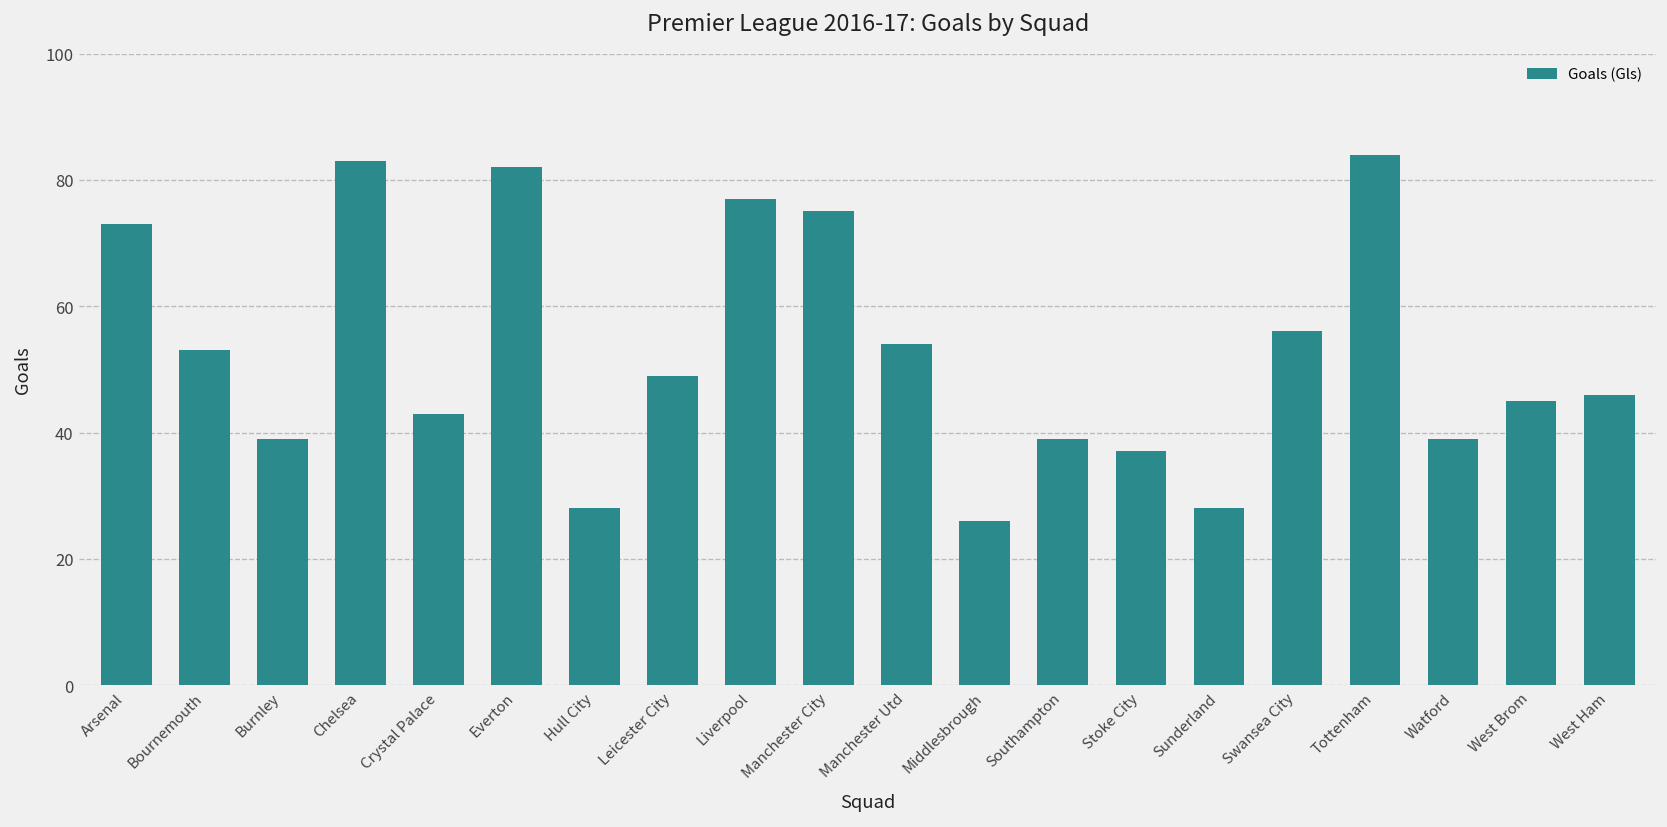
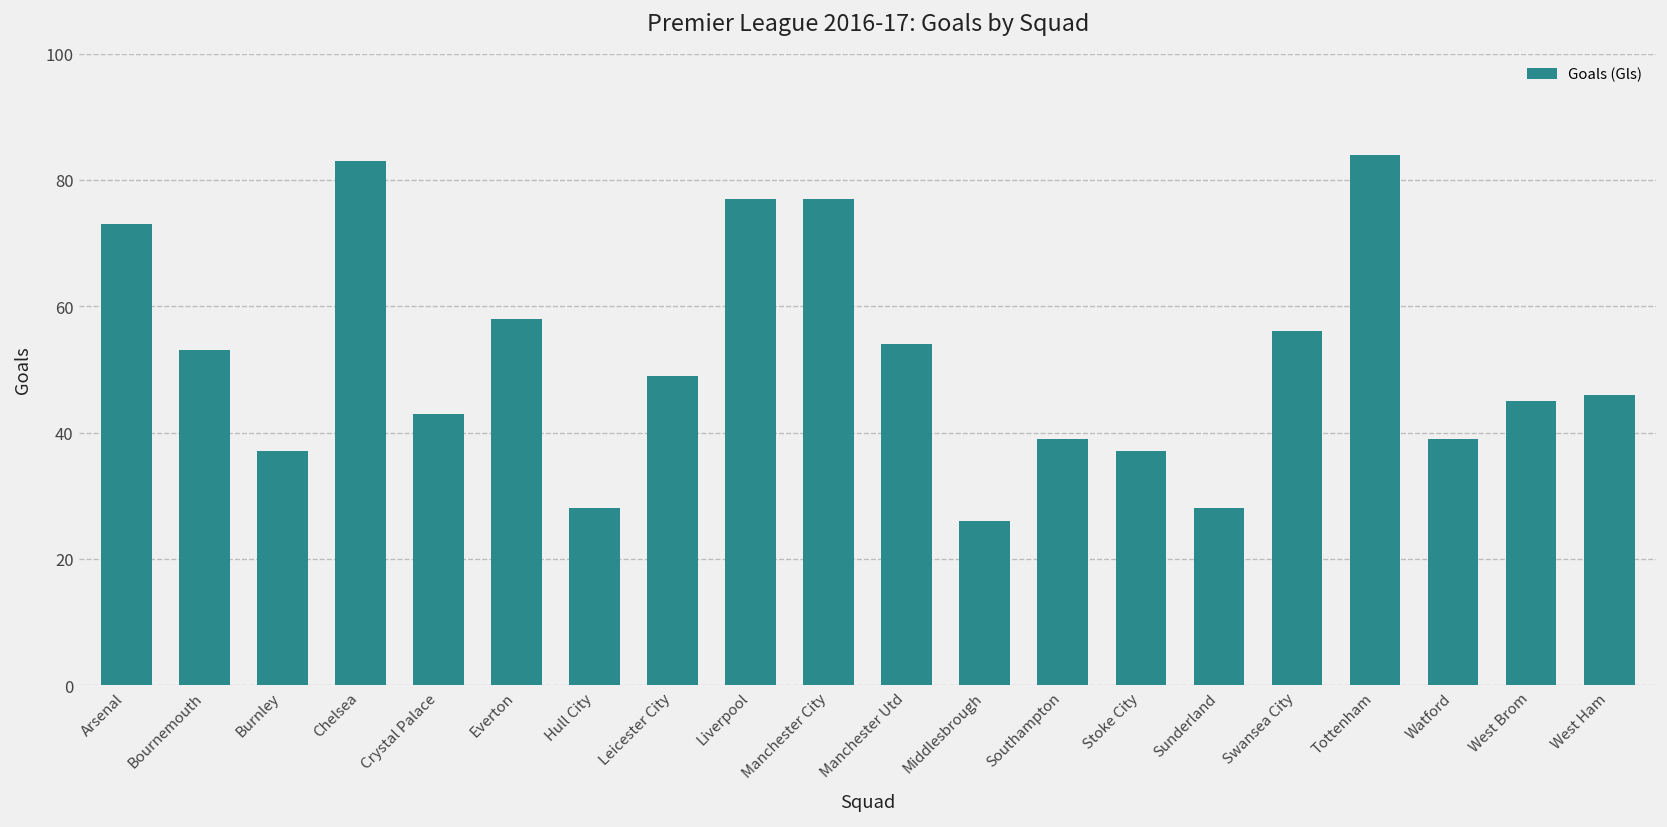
Burnley: 39 -> 37
Everton: 82 -> 58
Manchester City: 75 -> 77
